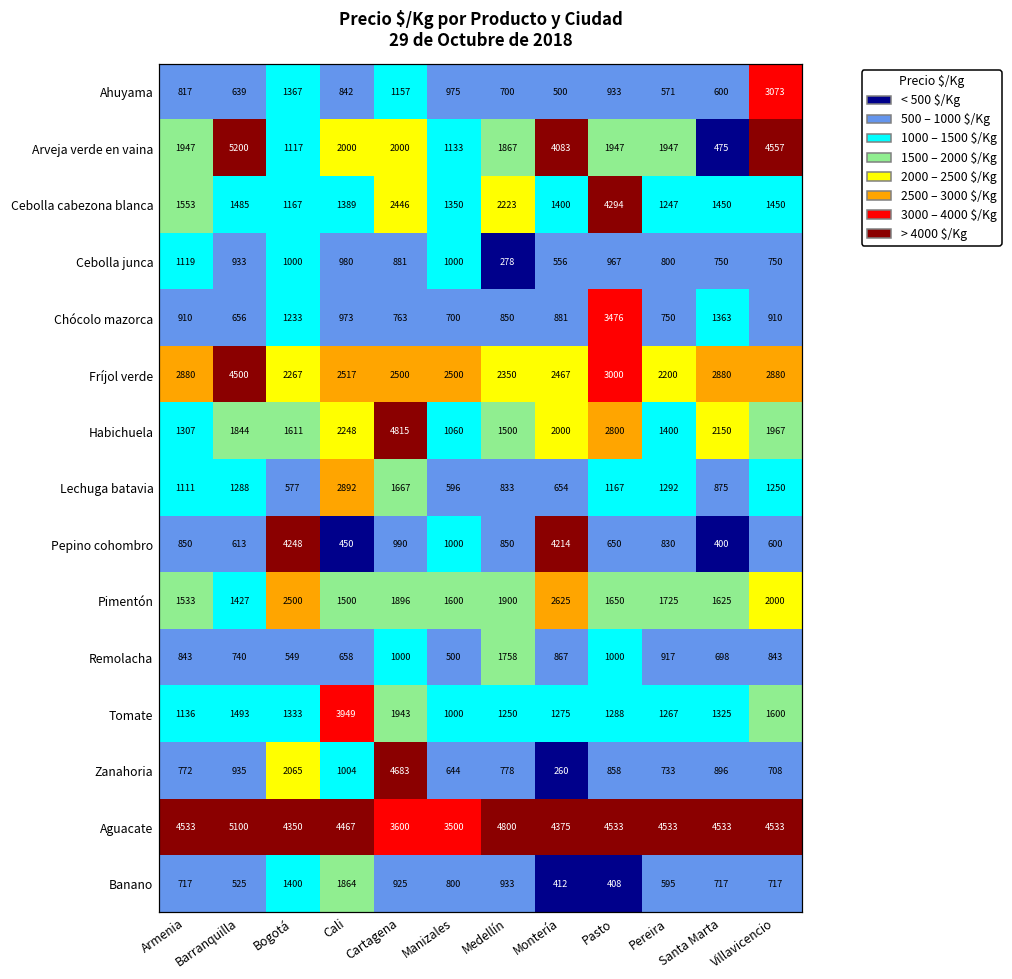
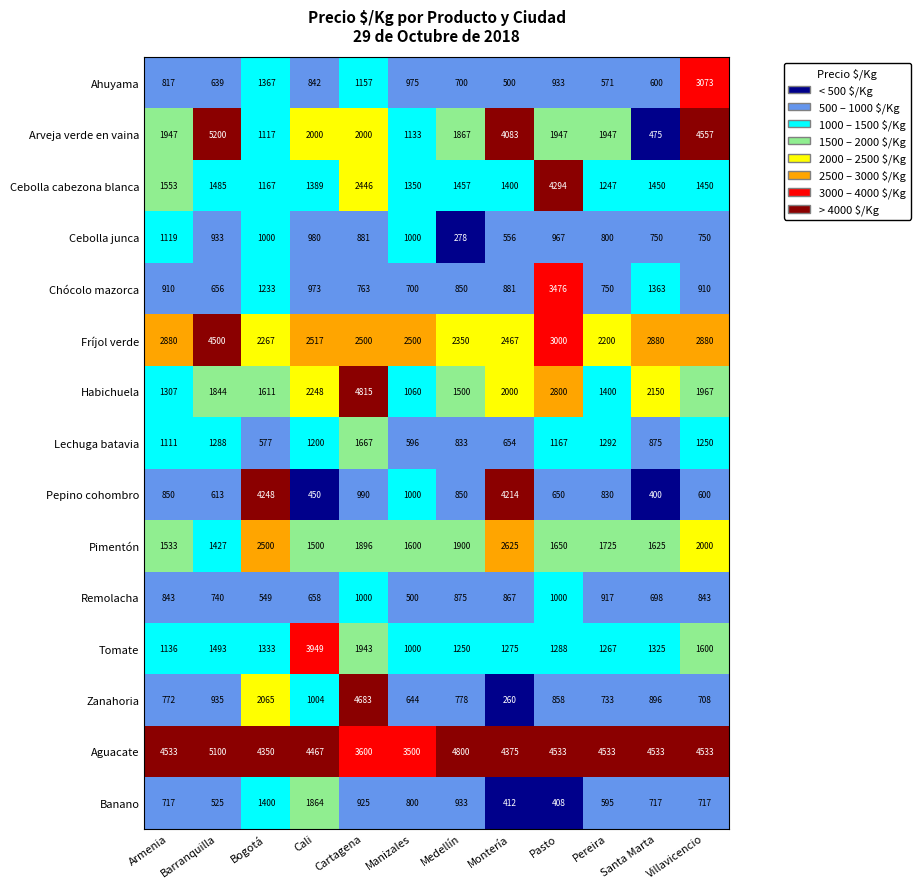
Cebolla cabezona blanca, Medellín: 2223 -> 1457
Lechuga batavia, Cali: 2892 -> 1200
Remolacha, Medellín: 1758 -> 875
